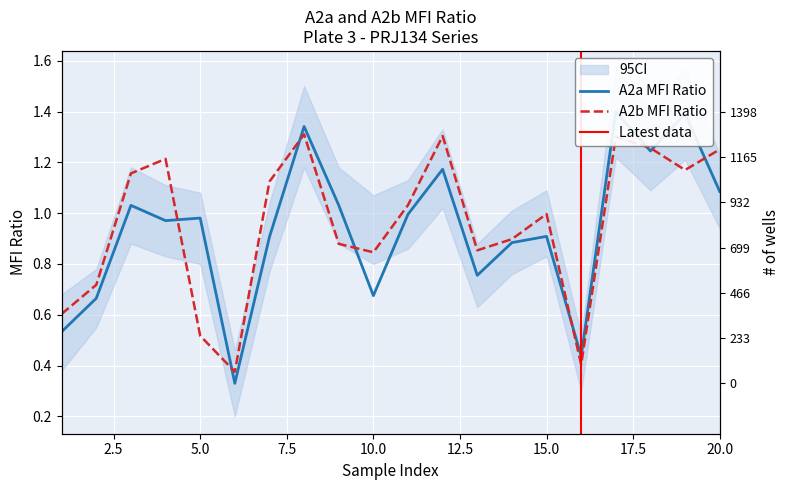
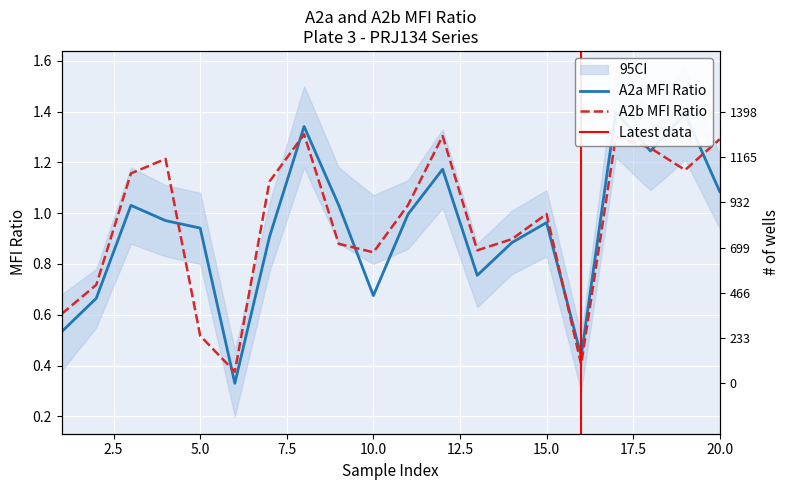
A2a MFI Ratio, 5.0: 0.98 -> 0.94
A2a MFI Ratio, 15.0: 0.91 -> 0.96
A2b MFI Ratio, 20.0: 1.25 -> 1.29
